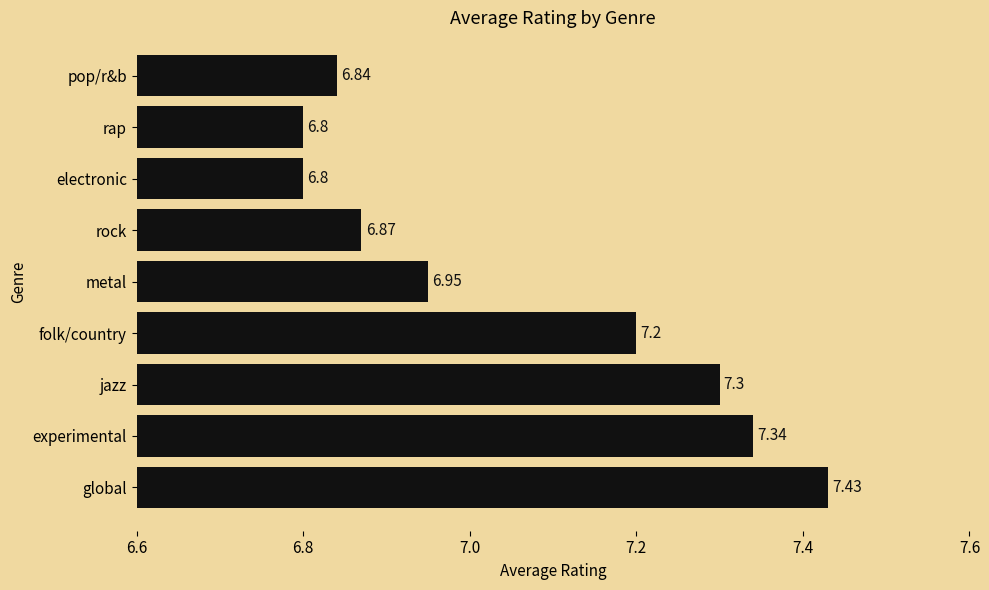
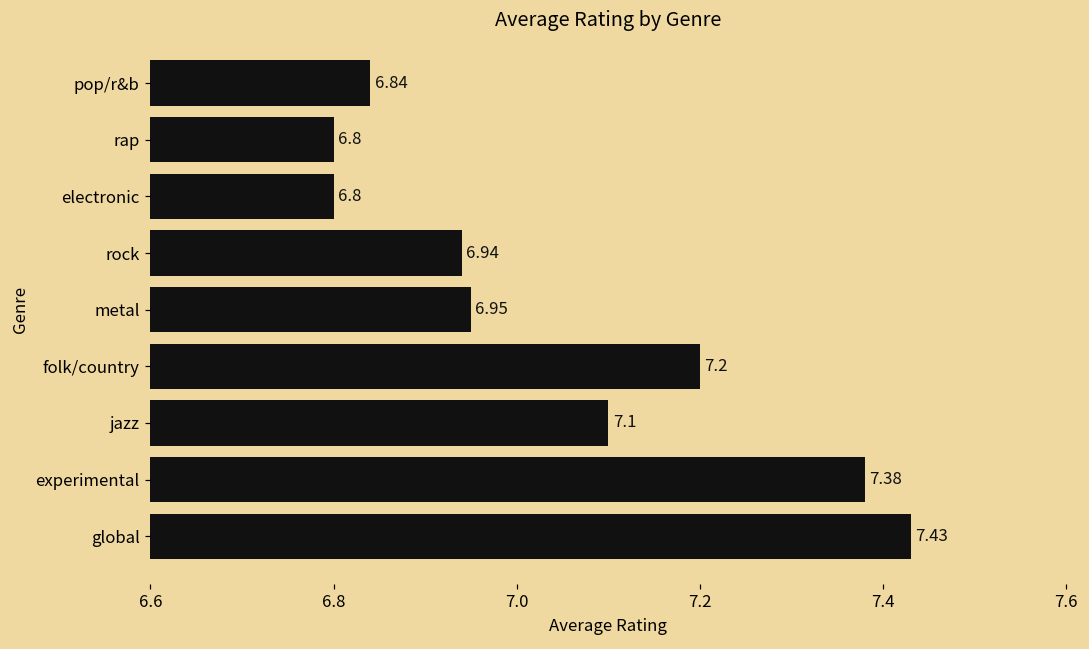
rock: 6.87 -> 6.94
jazz: 7.3 -> 7.1
experimental: 7.34 -> 7.38
